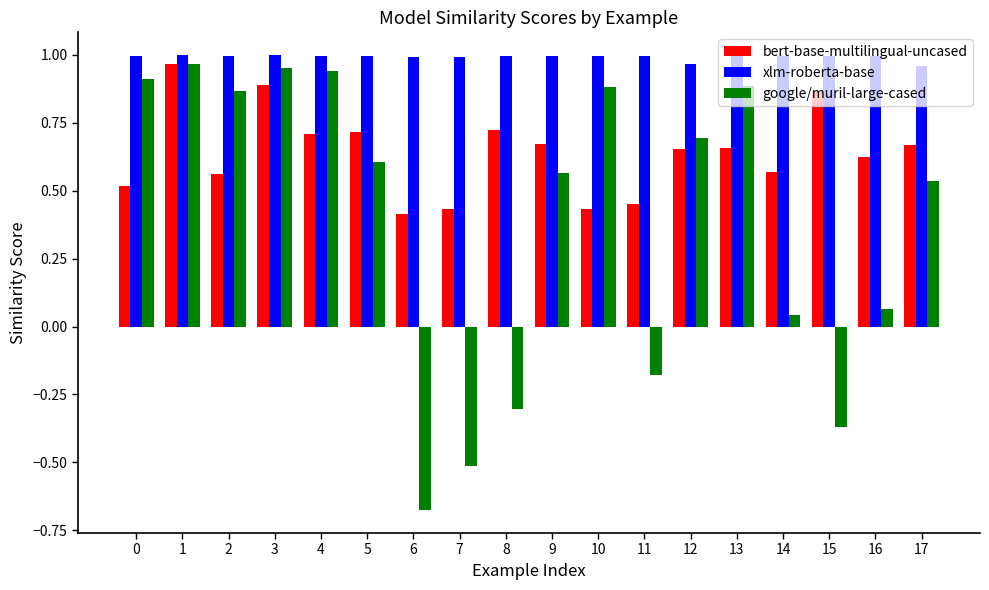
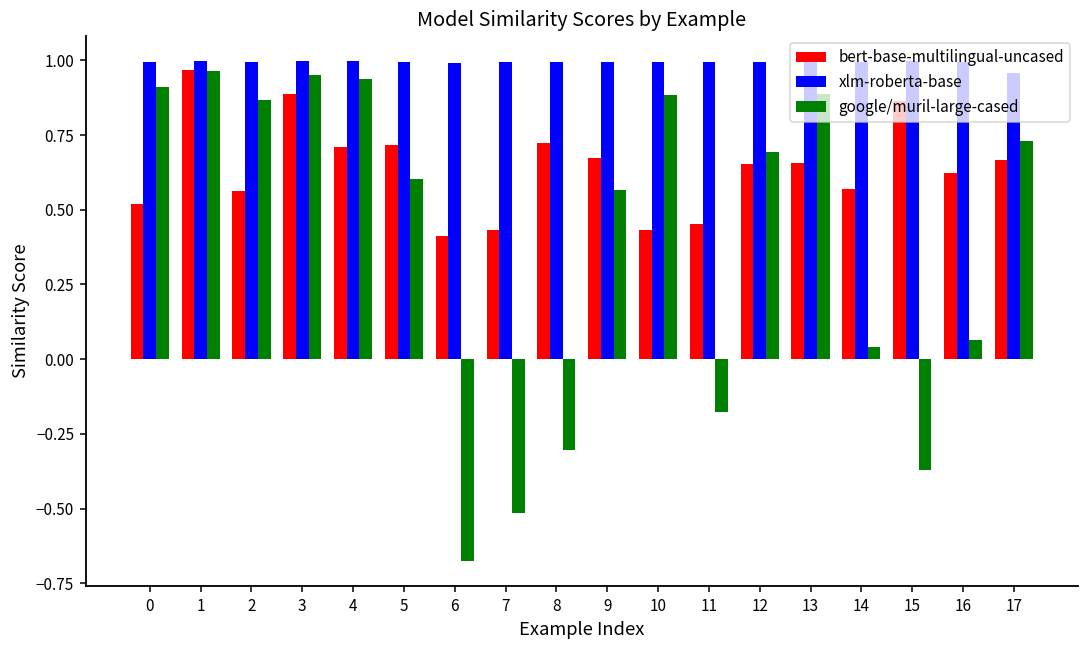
xlm-roberta-base, 12: 0.97 -> 1.00
google/muril-large-cased, 17: 0.54 -> 0.73
